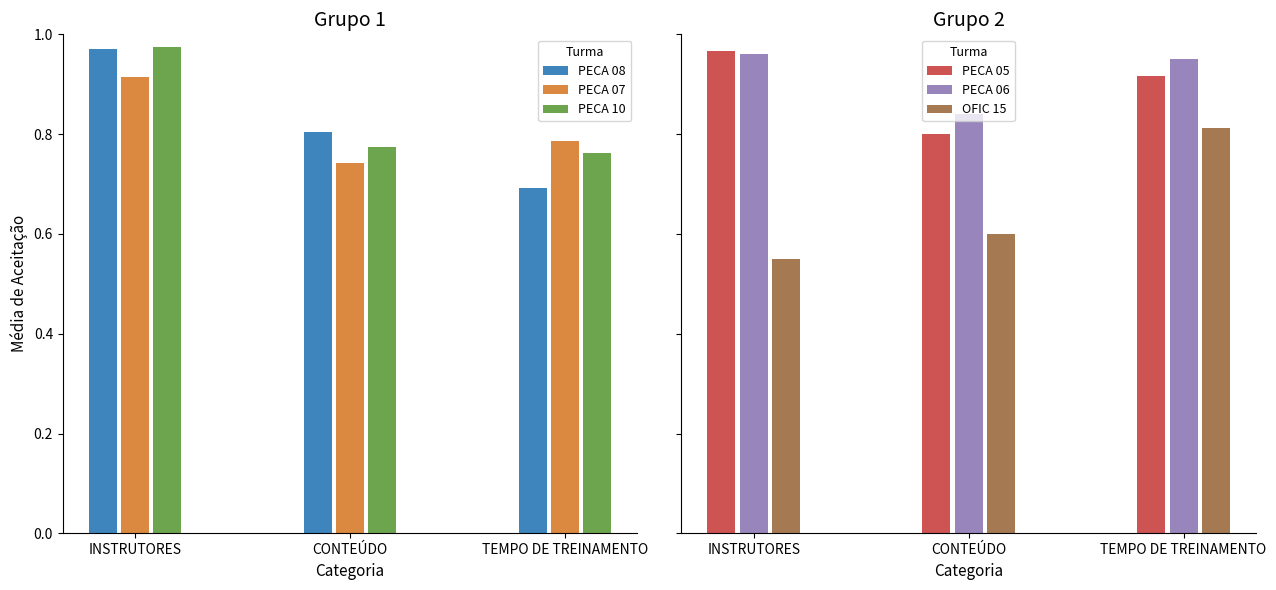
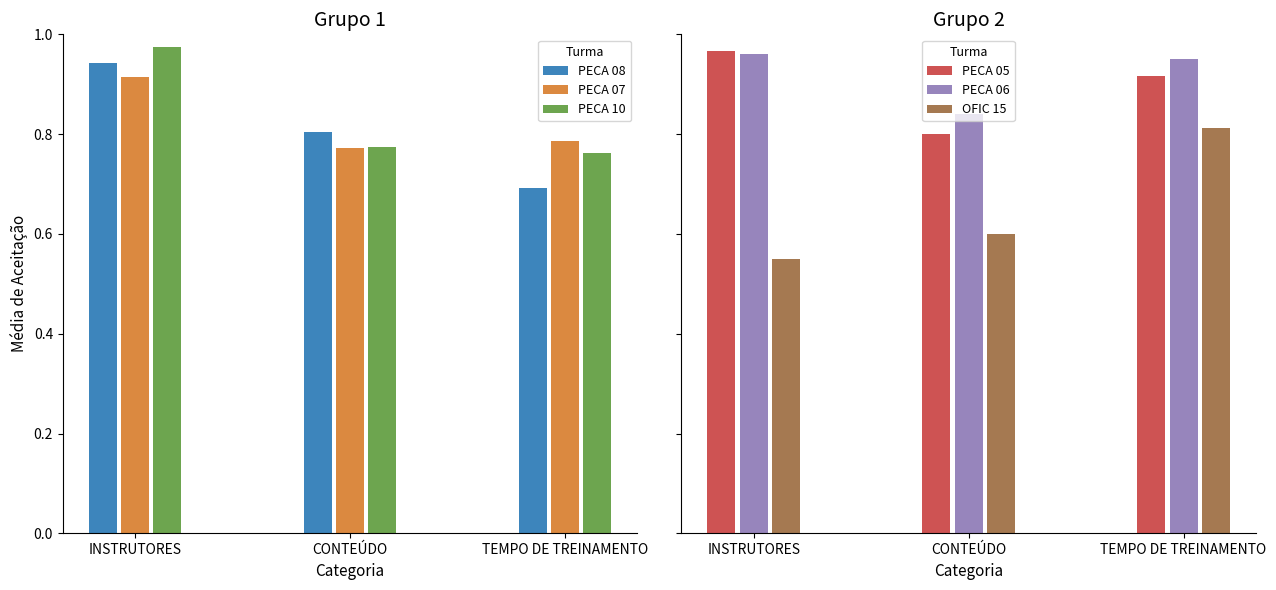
Grupo 1, PECA 08, INSTRUTORES: 0.97 -> 0.94
Grupo 1, PECA 07, CONTEÚDO: 0.74 -> 0.77
